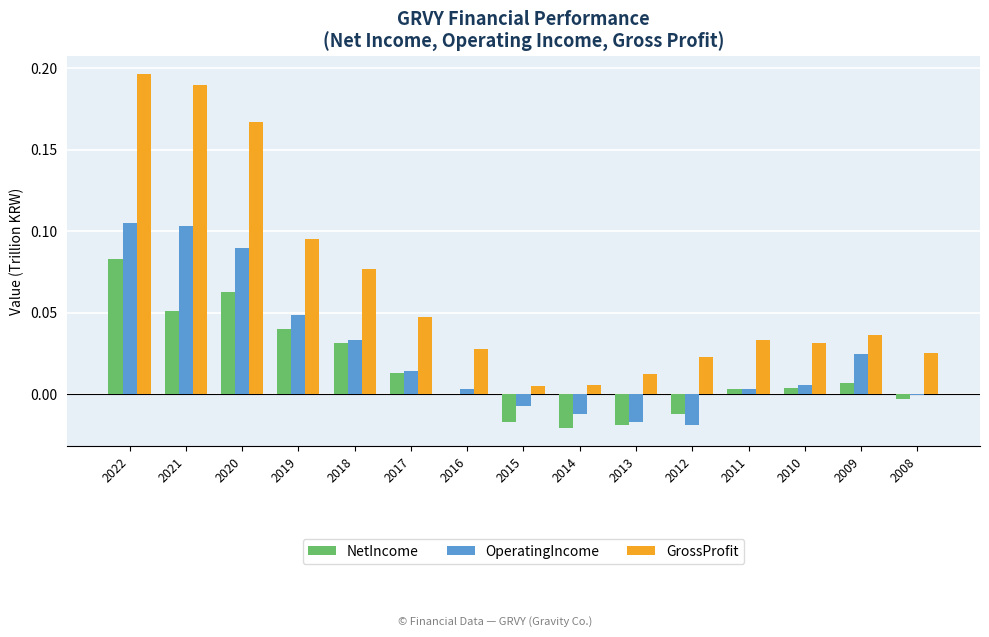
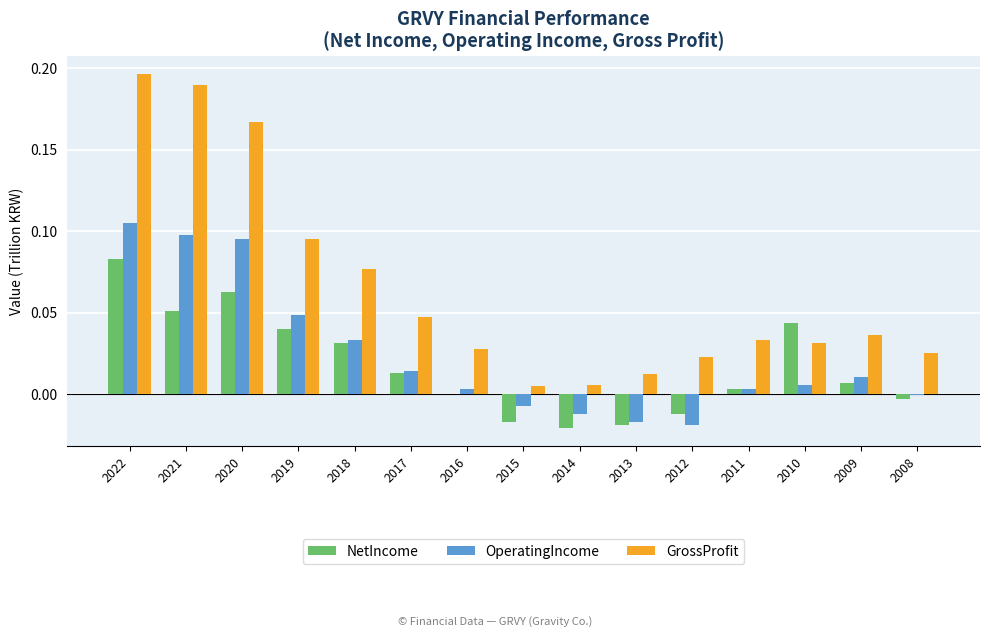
OperatingIncome, 2021: 0.103 -> 0.098
OperatingIncome, 2020: 0.089 -> 0.095
NetIncome, 2010: 0.004 -> 0.043
OperatingIncome, 2009: 0.025 -> 0.011
